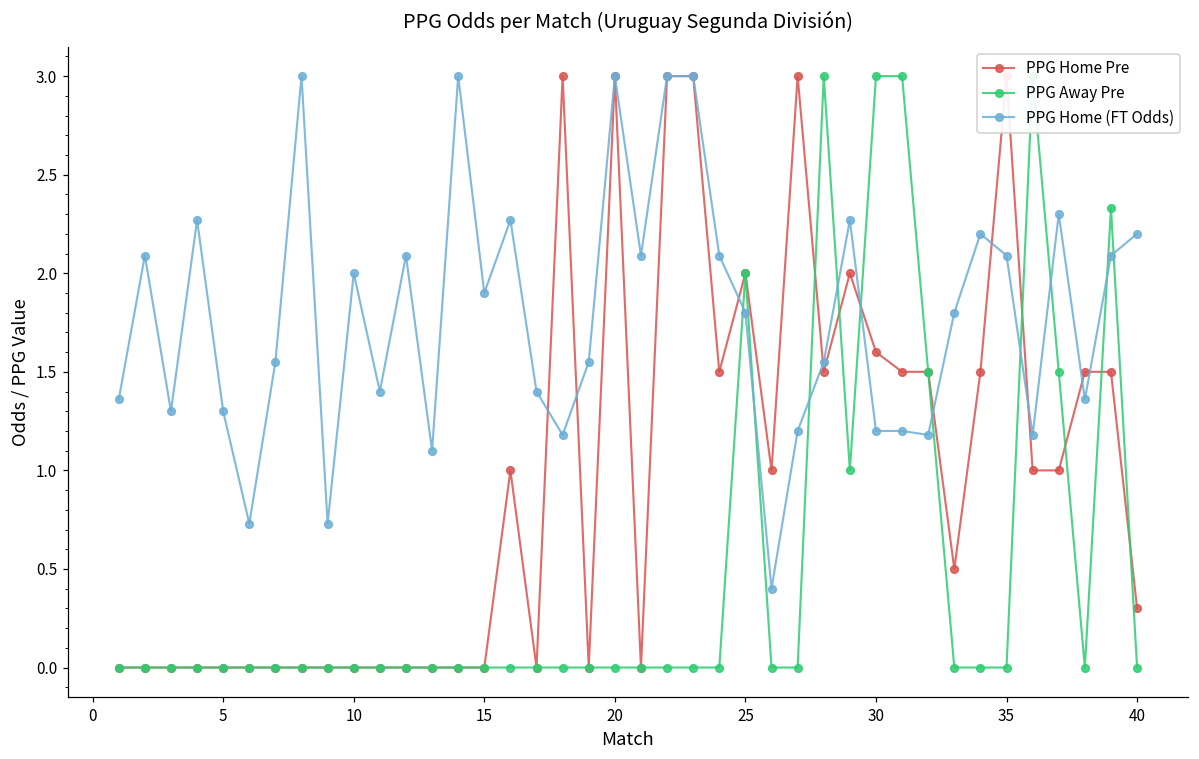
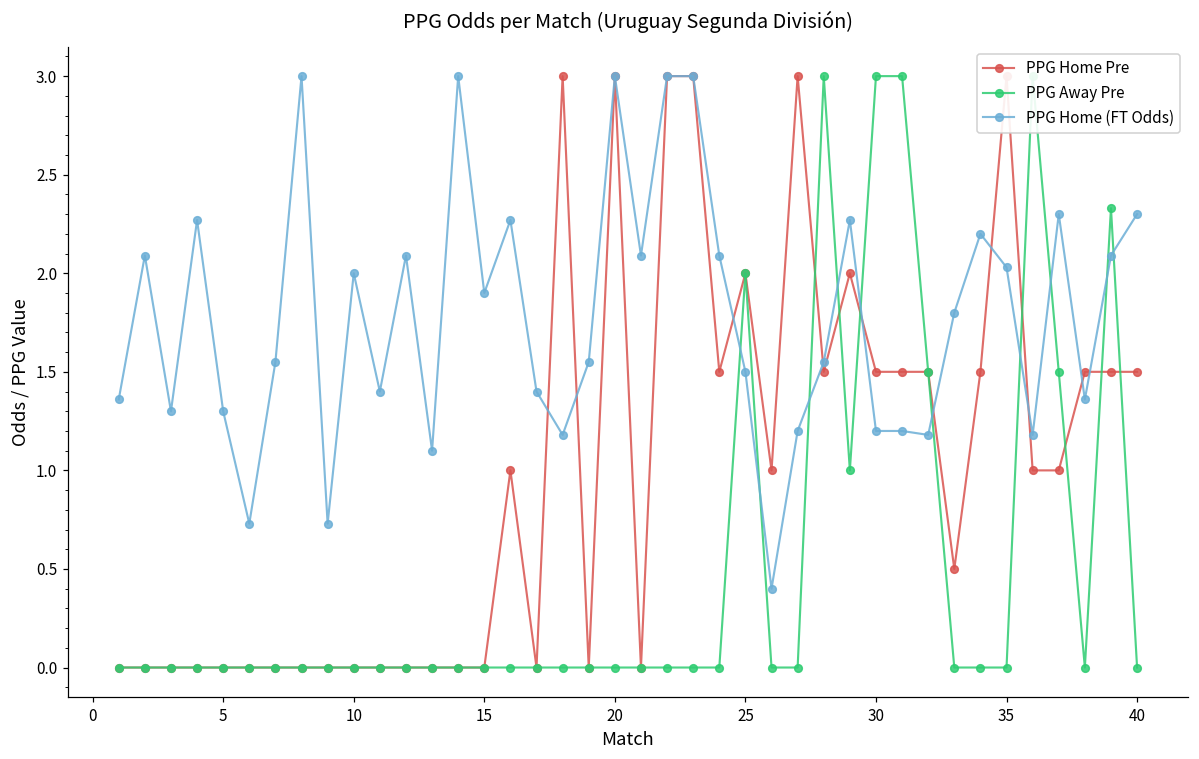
PPG Home (FT Odds), 25: 1.8 -> 1.5
PPG Home Pre, 30: 1.6 -> 1.5
PPG Home (FT Odds), 35: 2.09 -> 2.03
PPG Home Pre, 40: 0.3 -> 1.5
PPG Home (FT Odds), 40: 2.2 -> 2.3
